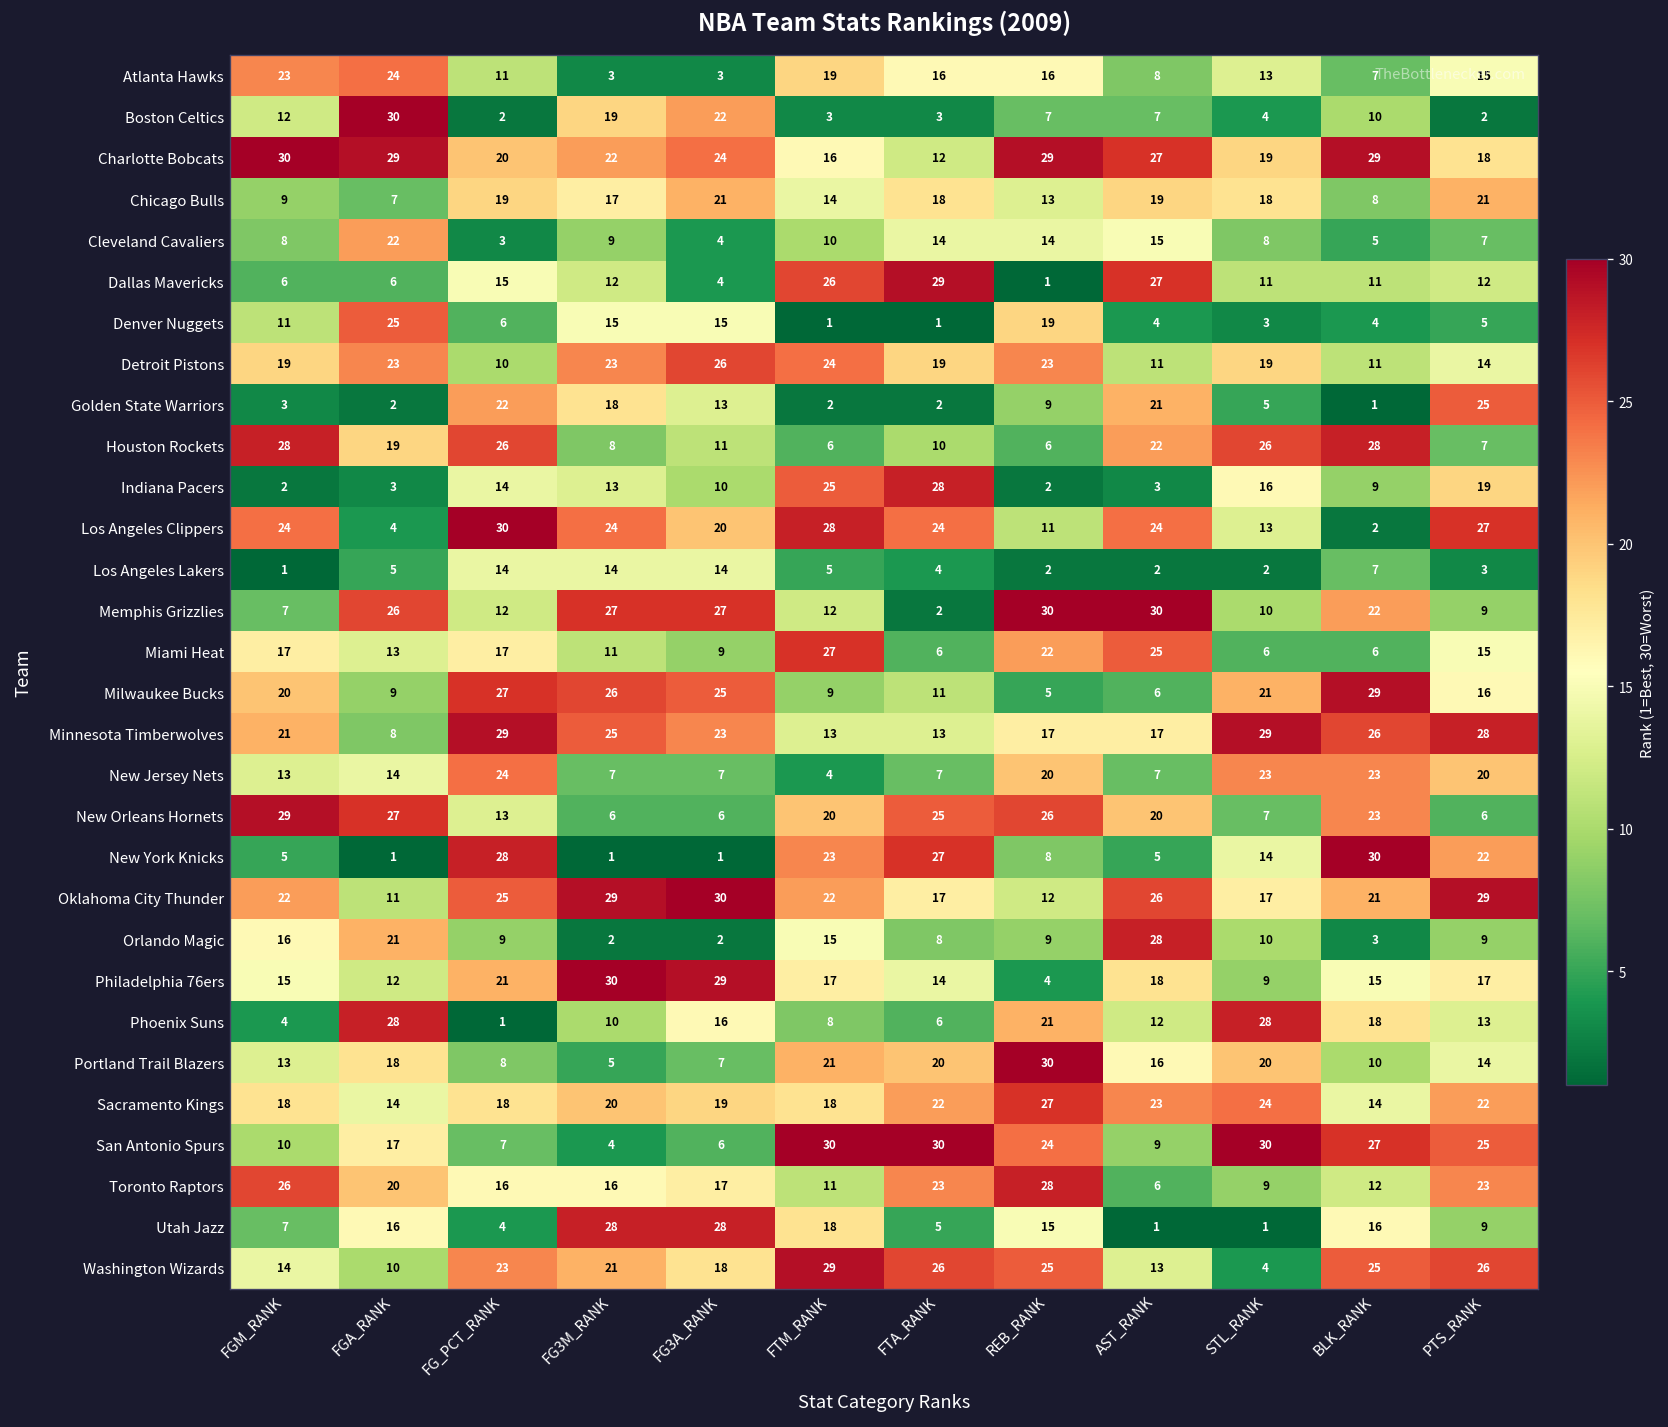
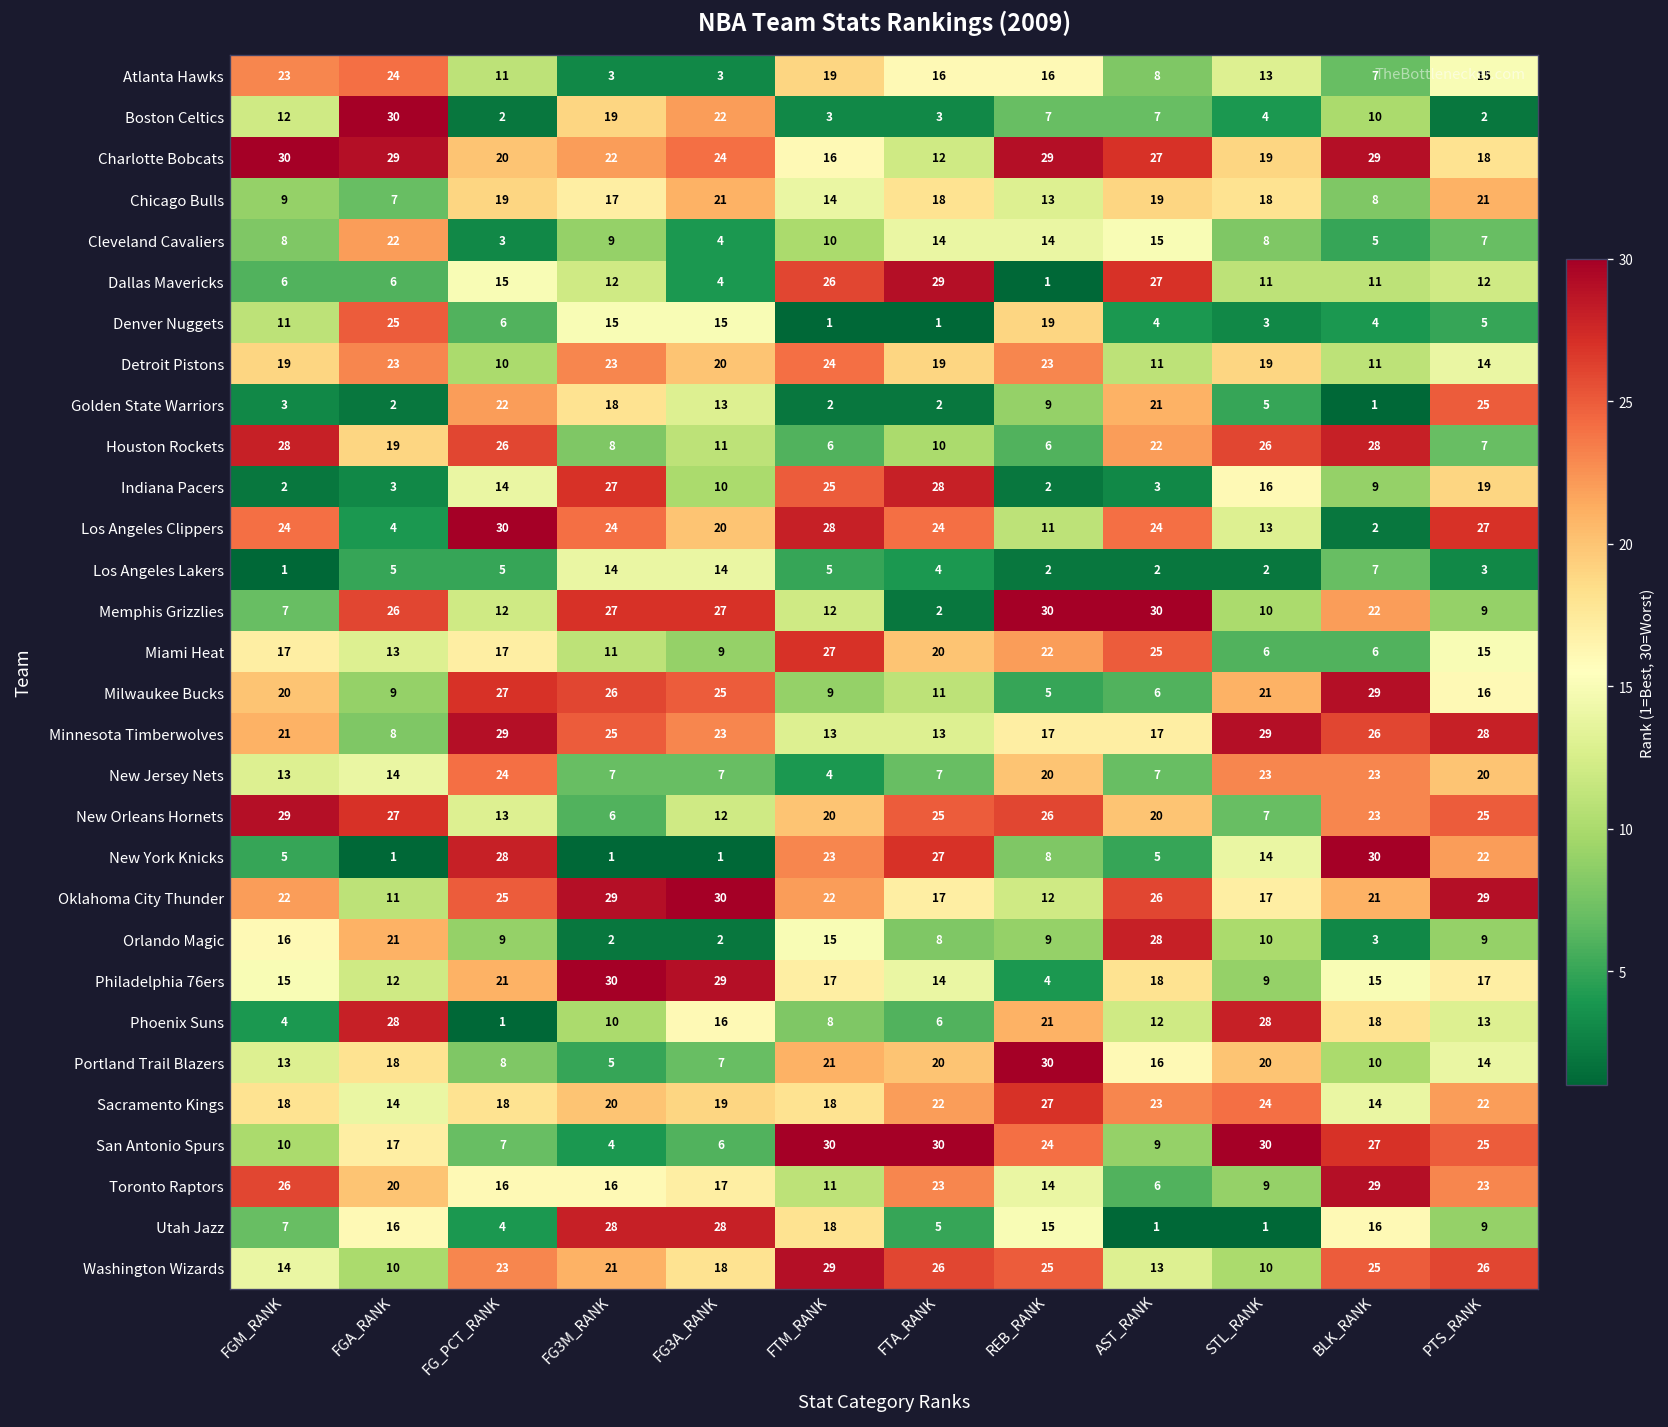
Detroit Pistons, FG3A_RANK: 26 -> 20
Indiana Pacers, FG3M_RANK: 13 -> 27
Los Angeles Lakers, FG_PCT_RANK: 14 -> 5
Miami Heat, FTA_RANK: 6 -> 20
New Orleans Hornets, FG3A_RANK: 6 -> 12
New Orleans Hornets, PTS_RANK: 6 -> 25
Toronto Raptors, REB_RANK: 28 -> 14
Toronto Raptors, BLK_RANK: 12 -> 29
Washington Wizards, STL_RANK: 4 -> 10
